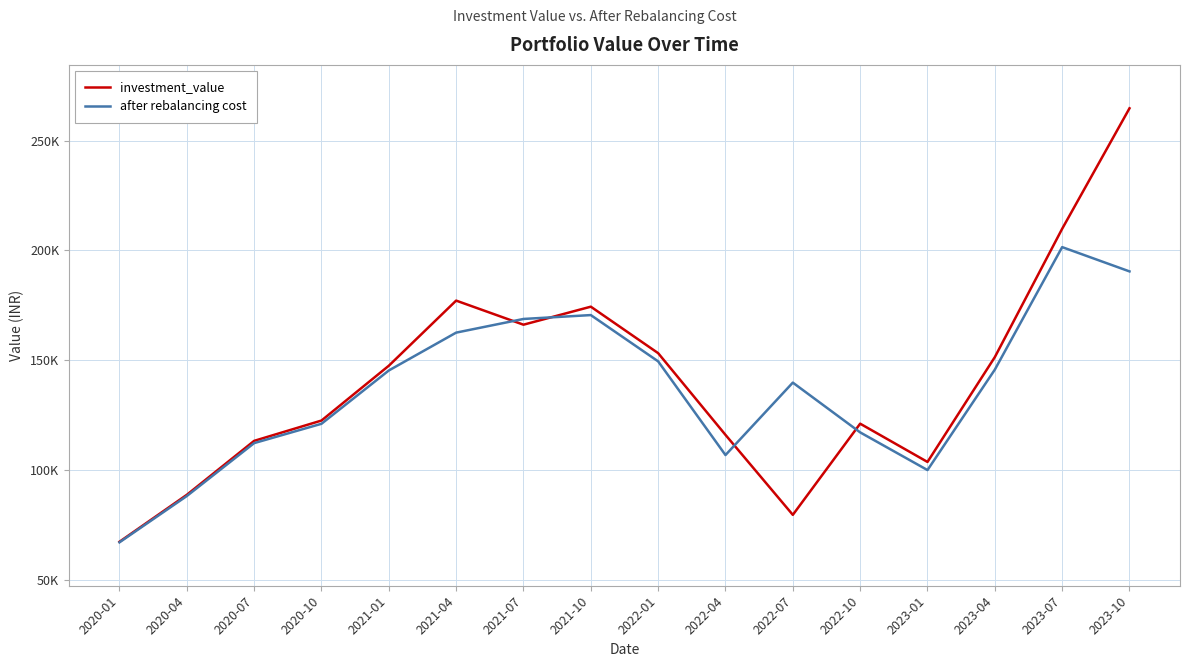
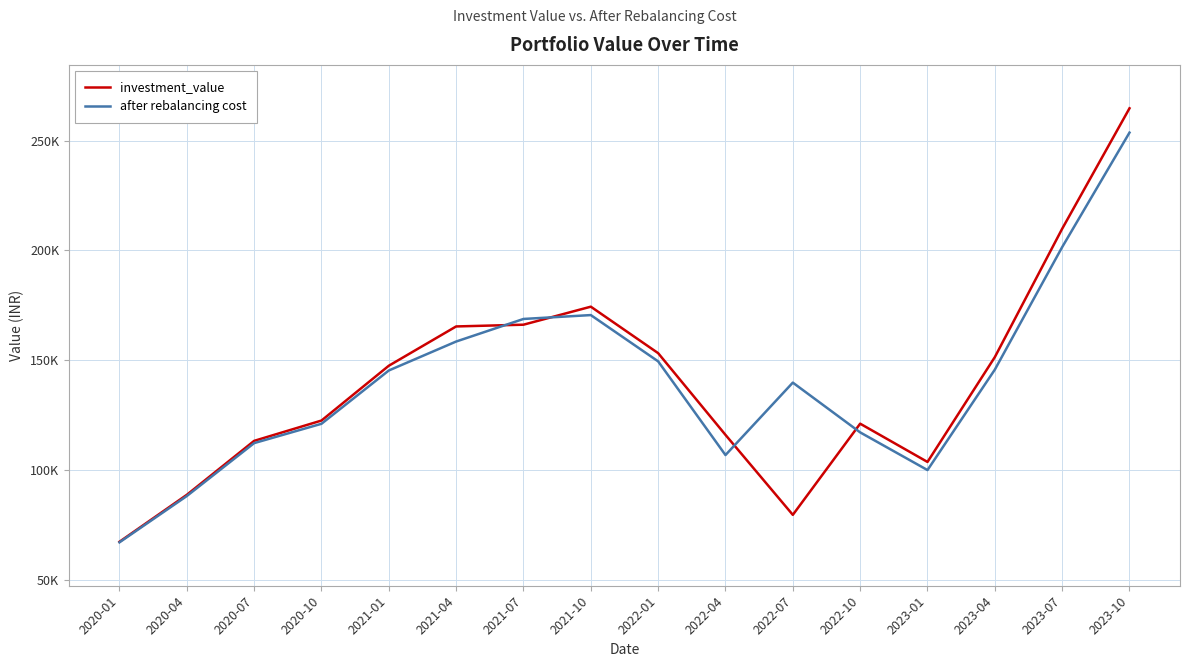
investment_value, 2021-04: 177000 -> 165000
after rebalancing cost, 2021-04: 163000 -> 159000
after rebalancing cost, 2023-10: 190000 -> 254000
